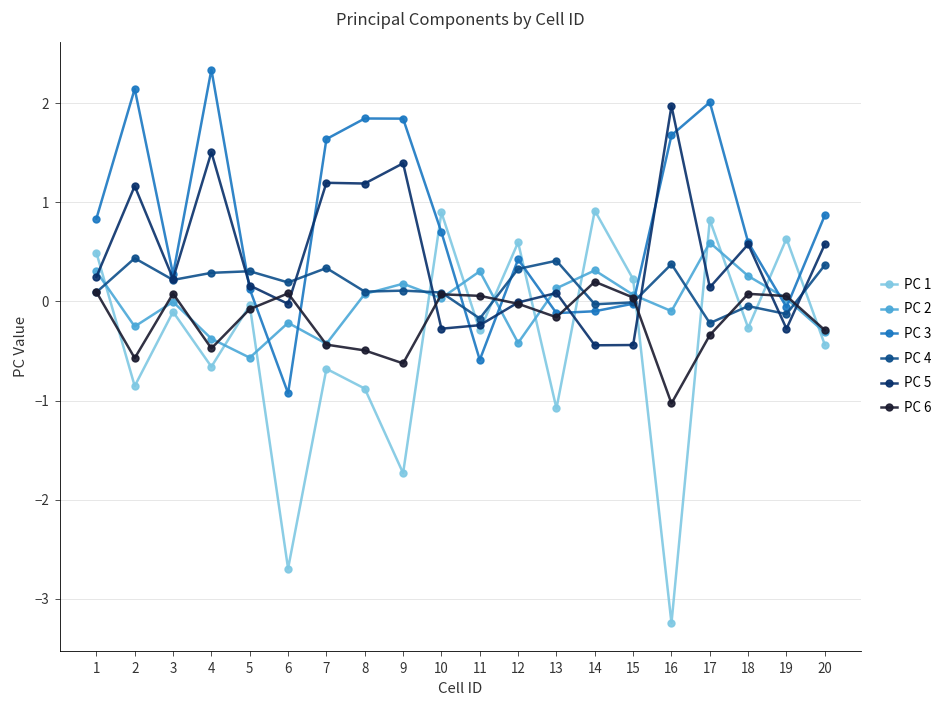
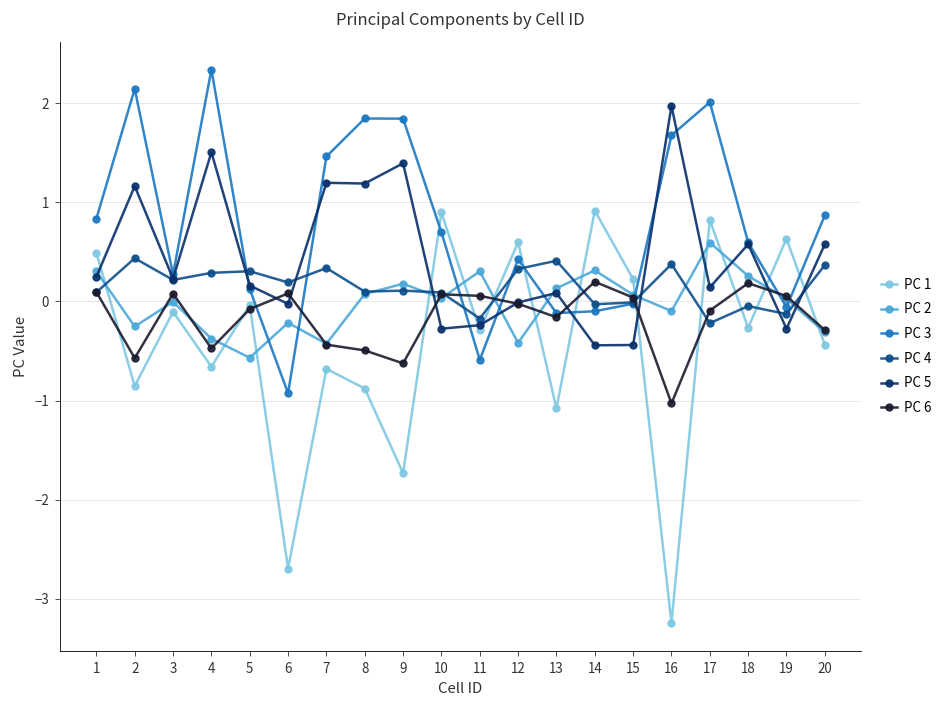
PC 3, 7: 1.6 -> 1.5
PC 6, 17: -0.3 -> -0.1
PC 6, 18: 0.1 -> 0.2
